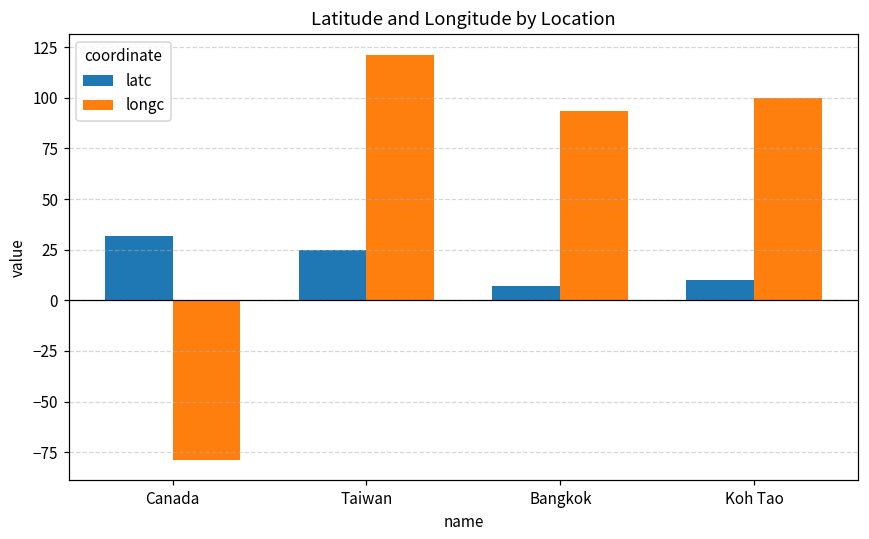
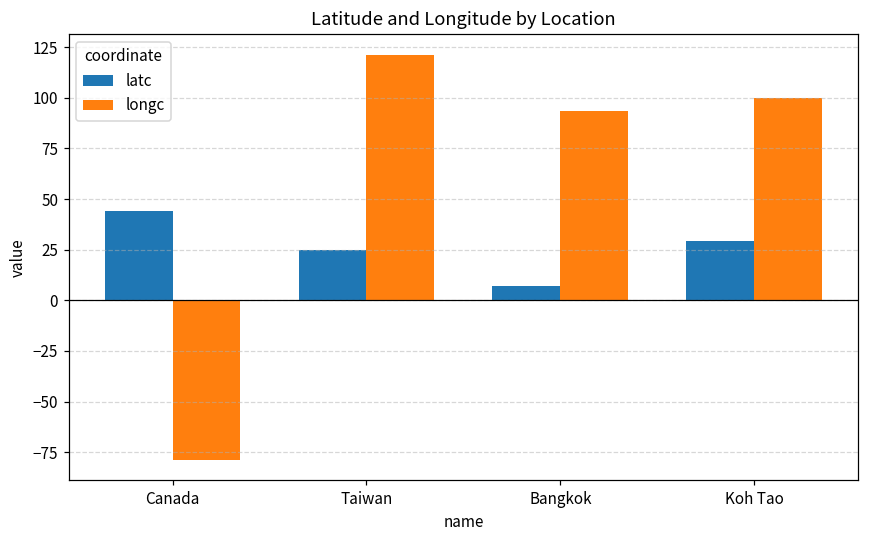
latc, Canada: 32 -> 44
latc, Koh Tao: 10 -> 29
